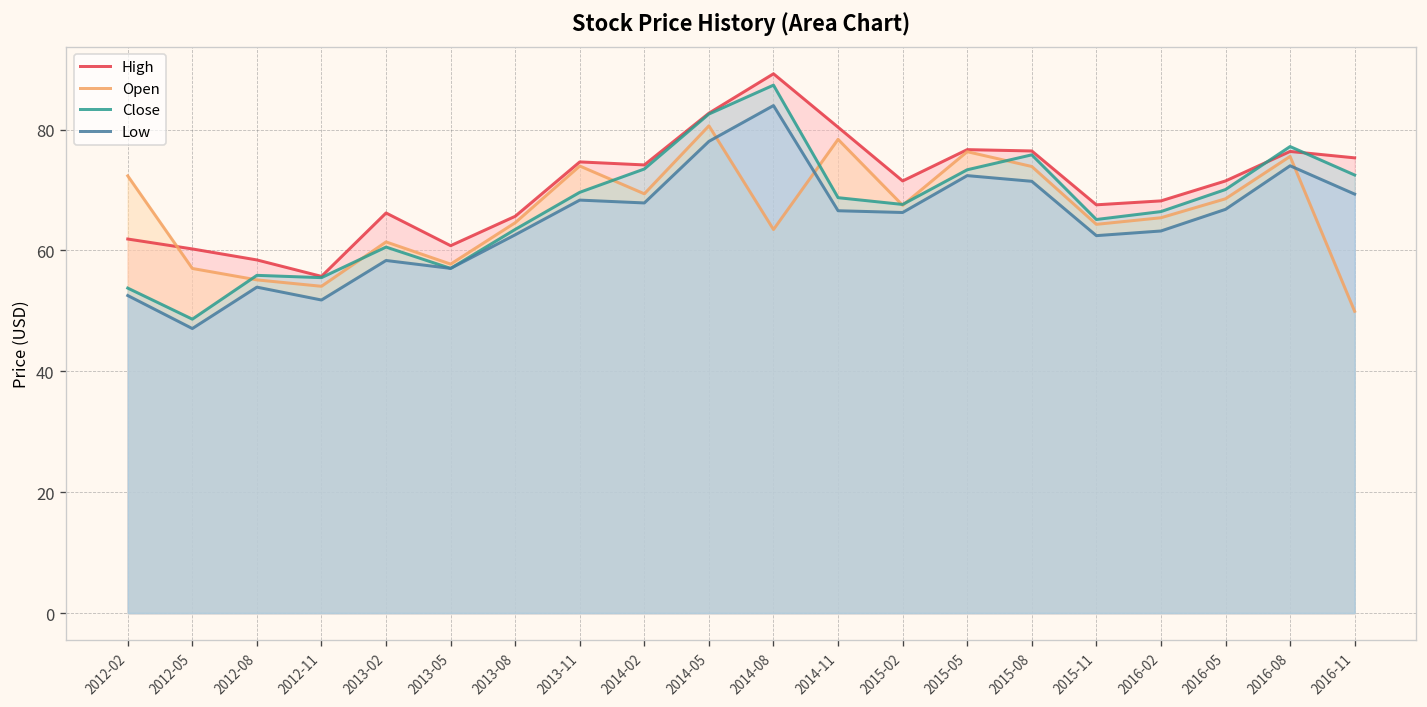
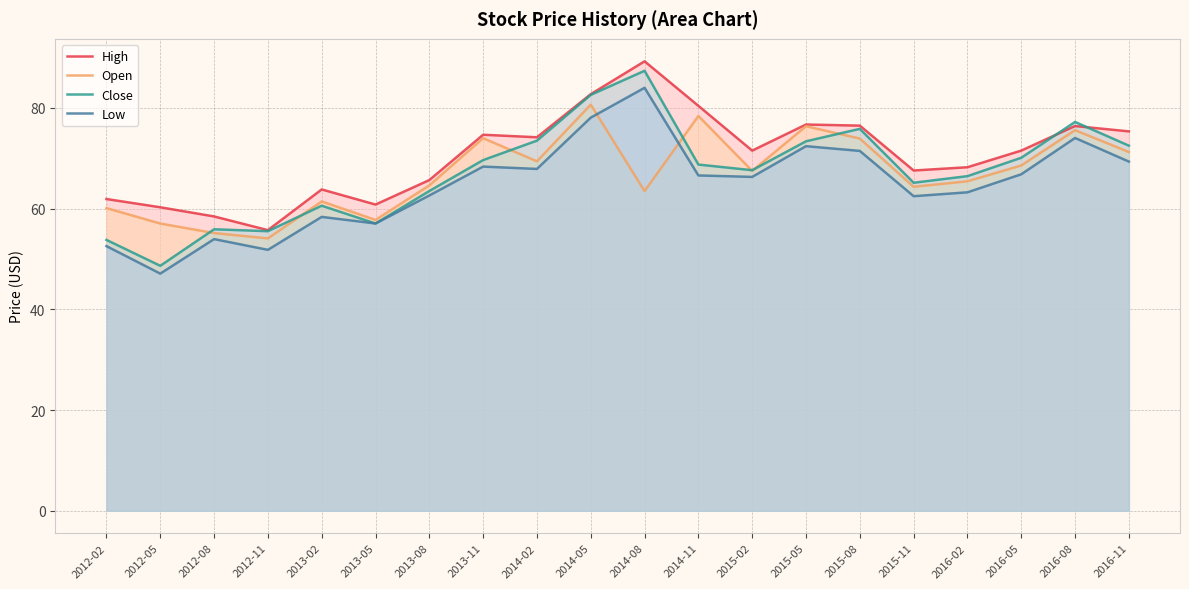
Open, 2012-02: 72 -> 60
High, 2013-02: 66 -> 64
Open, 2016-11: 50 -> 71
